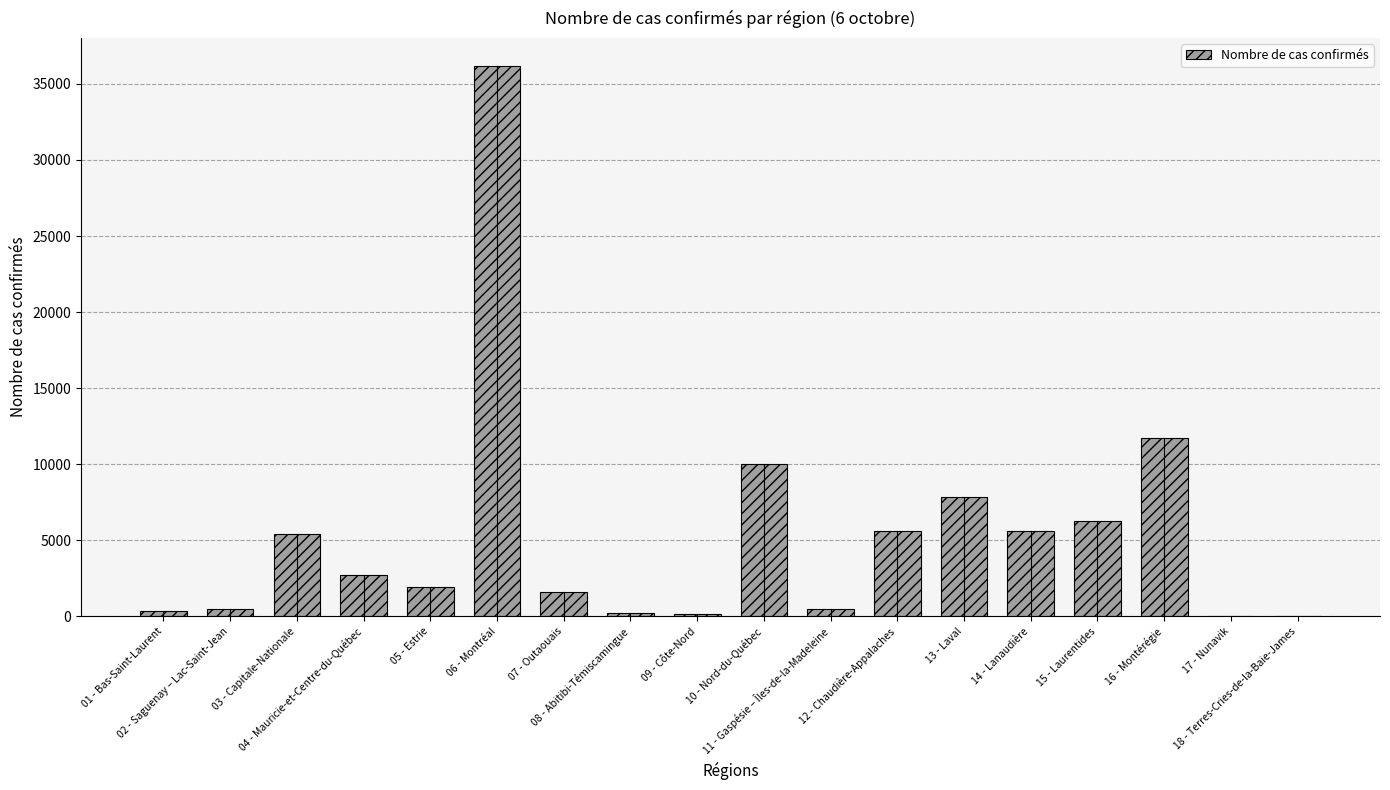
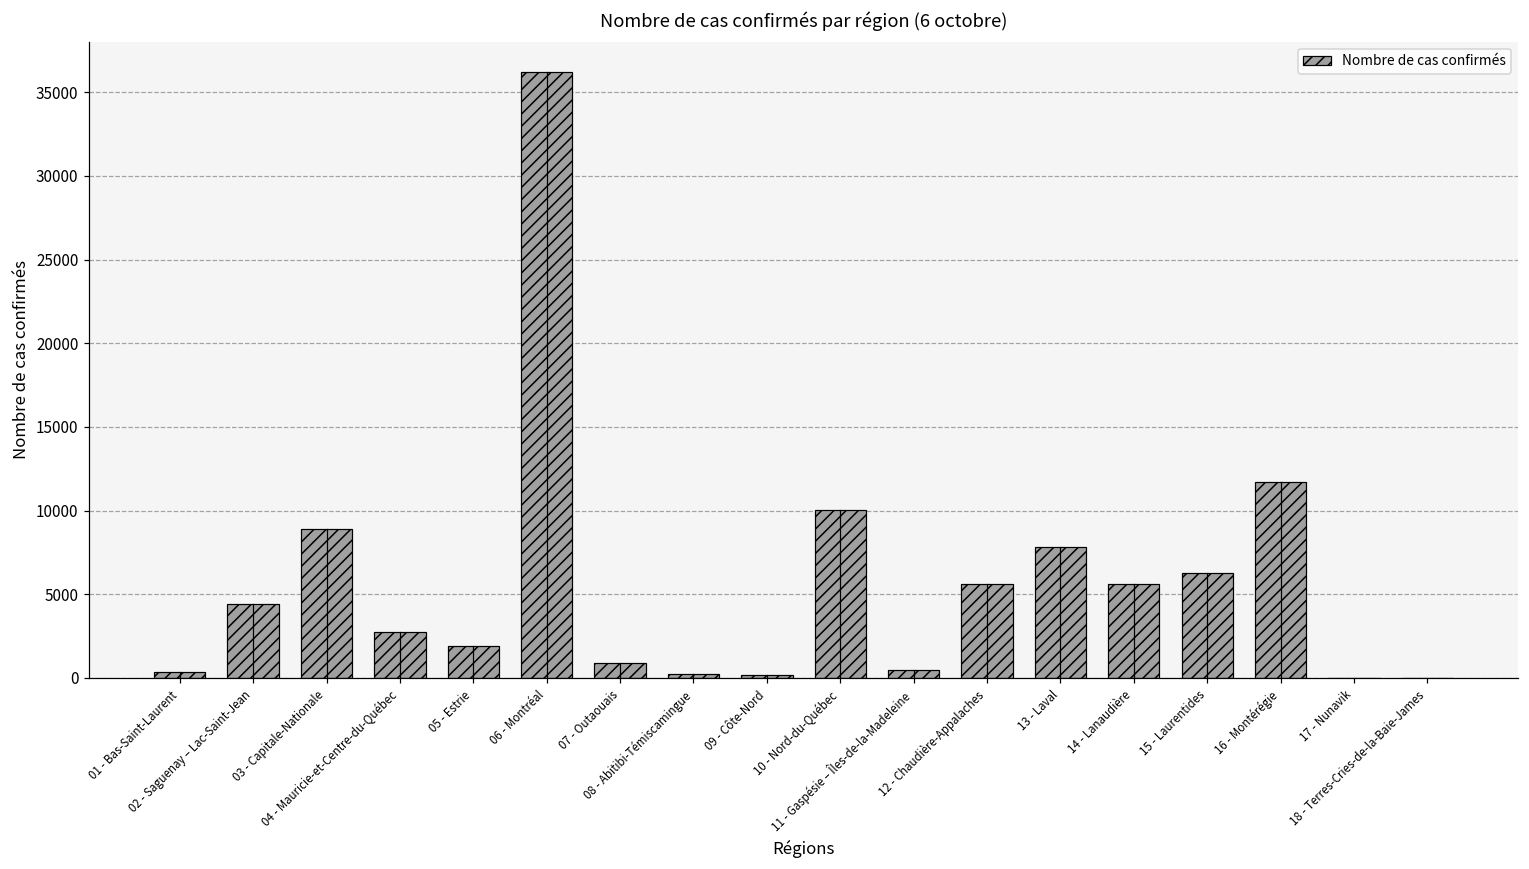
Nombre de cas confirmés, 02 - Saguenay – Lac-Saint-Jean: 500 -> 4400
Nombre de cas confirmés, 03 - Capitale-Nationale: 5400 -> 8900
Nombre de cas confirmés, 07 - Outaouais: 1600 -> 900
